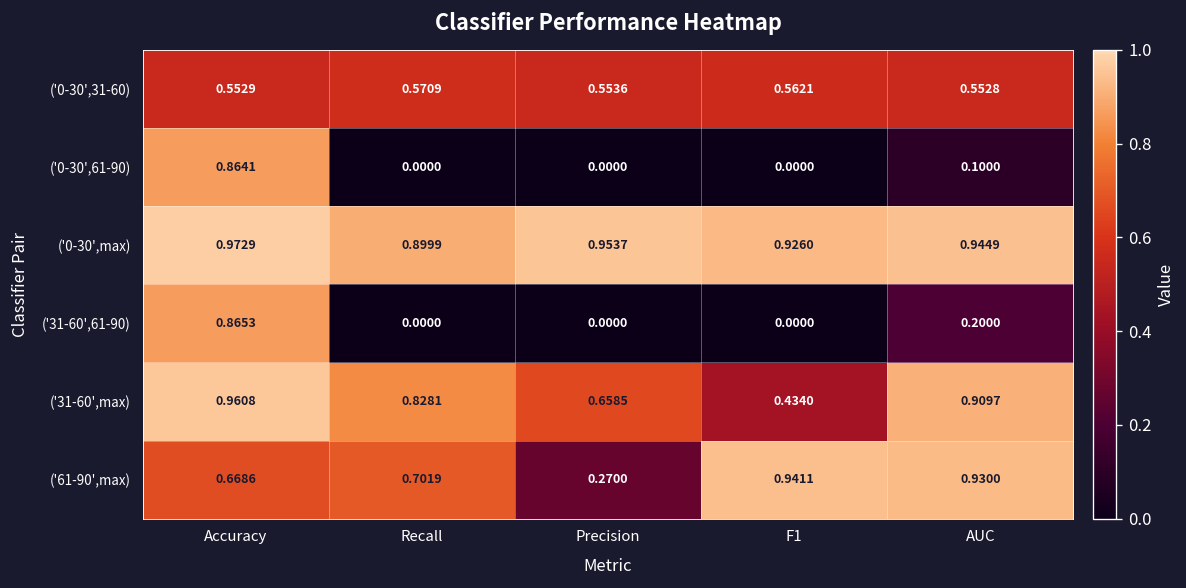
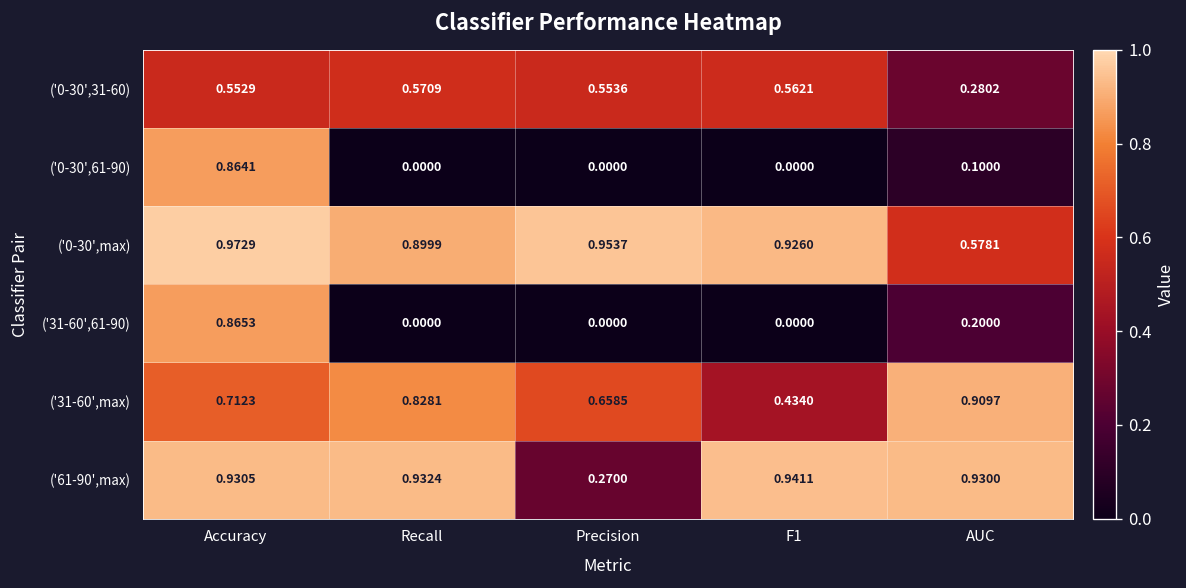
('0-30',31-60), AUC: 0.5528 -> 0.2802
('0-30',max), AUC: 0.9449 -> 0.5781
('31-60',max), Accuracy: 0.9608 -> 0.7123
('61-90',max), Accuracy: 0.6686 -> 0.9305
('61-90',max), Recall: 0.7019 -> 0.9324
